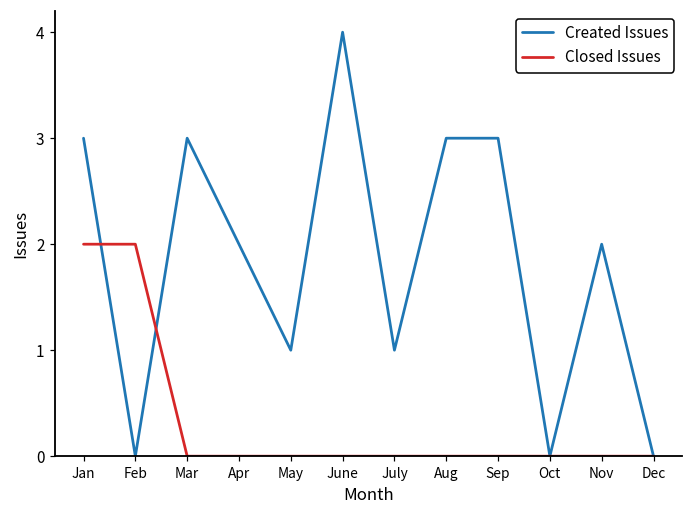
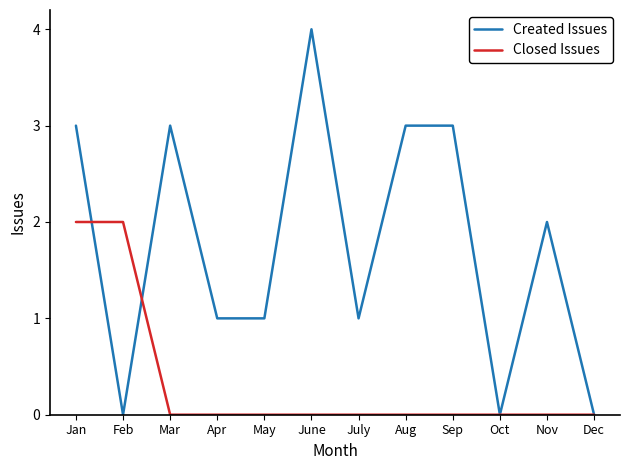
Created Issues, Apr: 2 -> 1
